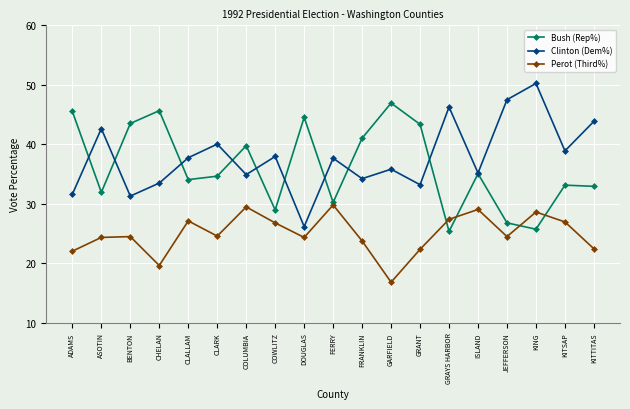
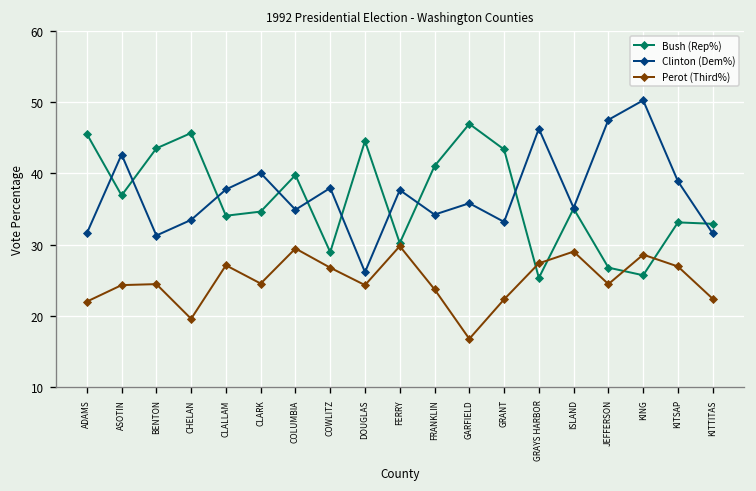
Bush (Rep%), ASOTIN: 32 -> 37
Clinton (Dem%), KITTITAS: 44 -> 32
